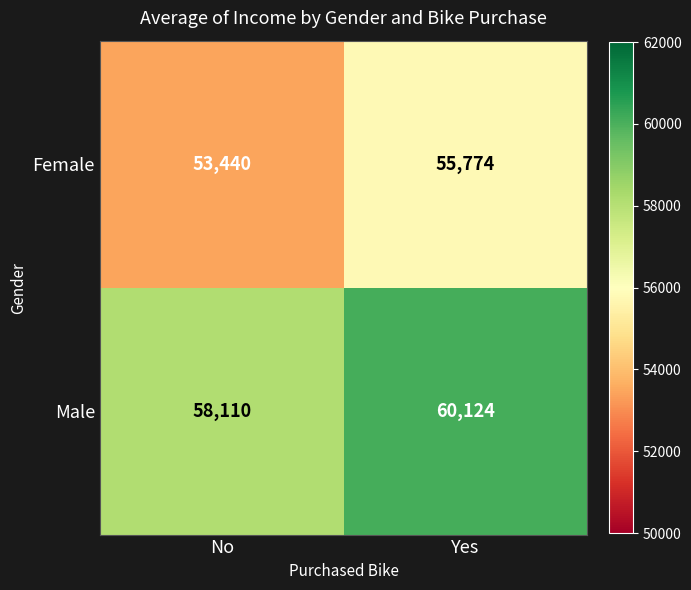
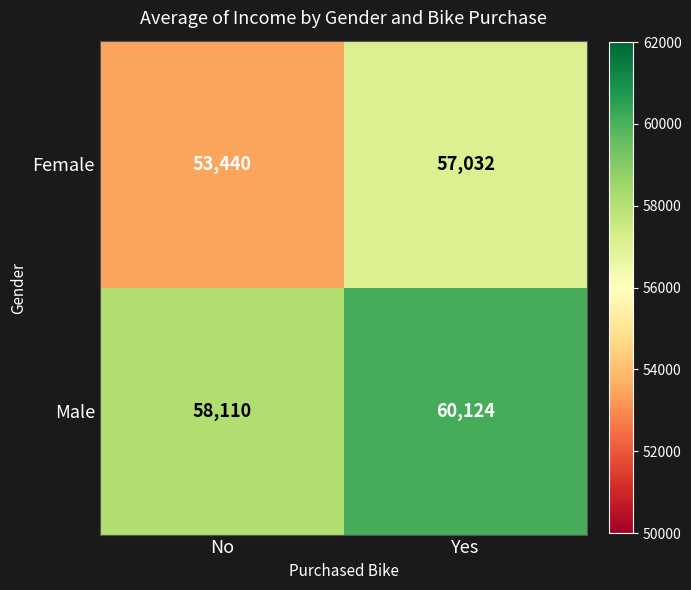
Female, Yes: 55,774 -> 57,032
